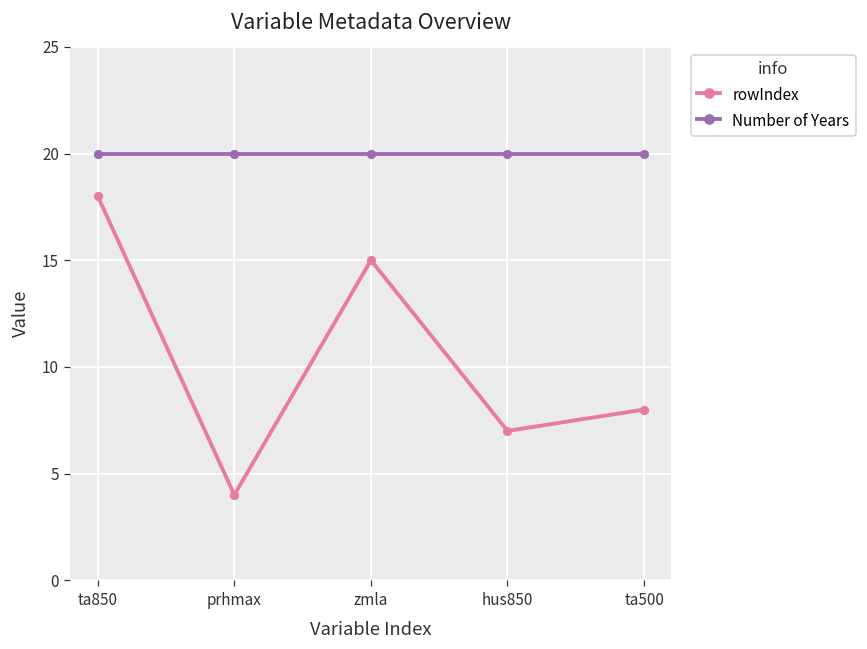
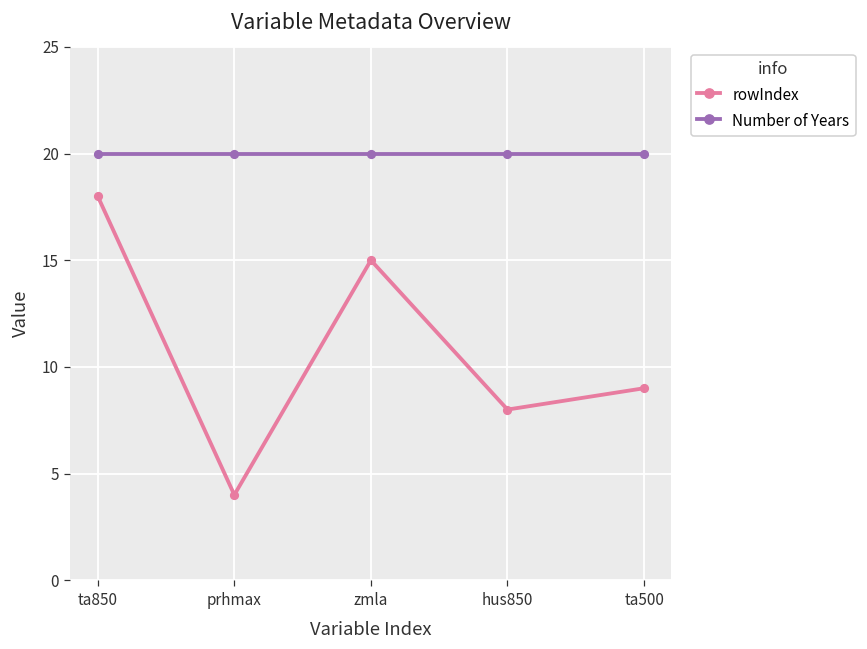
rowIndex, hus850: 7 -> 8
rowIndex, ta500: 8 -> 9
